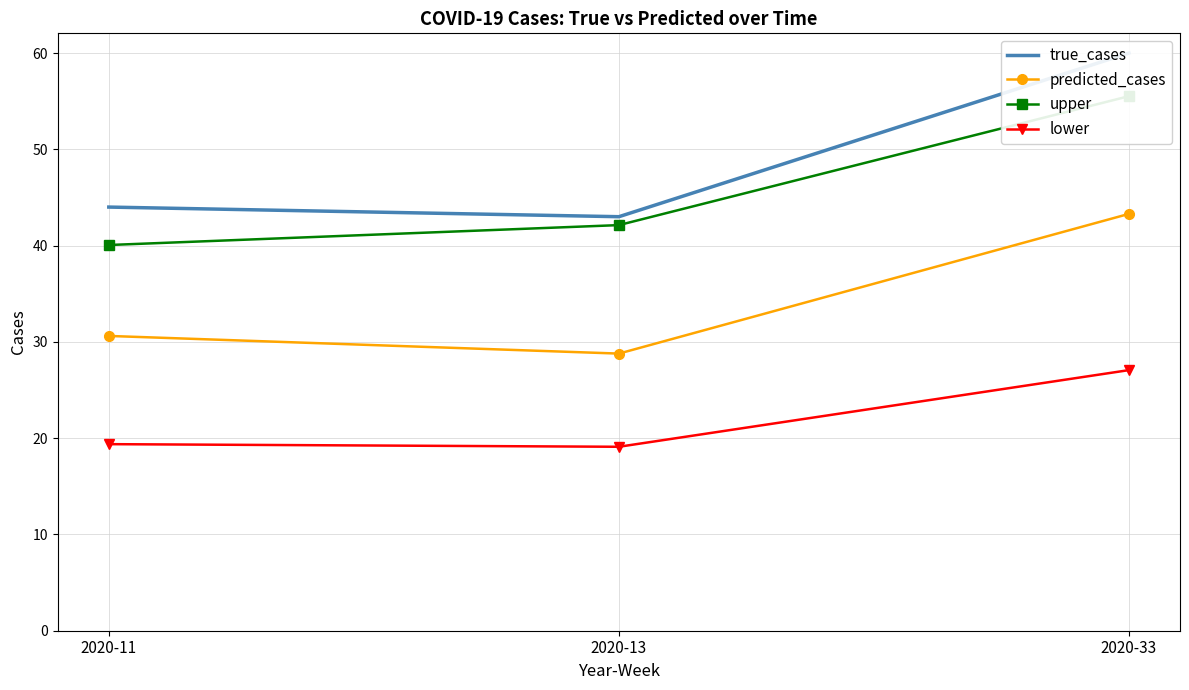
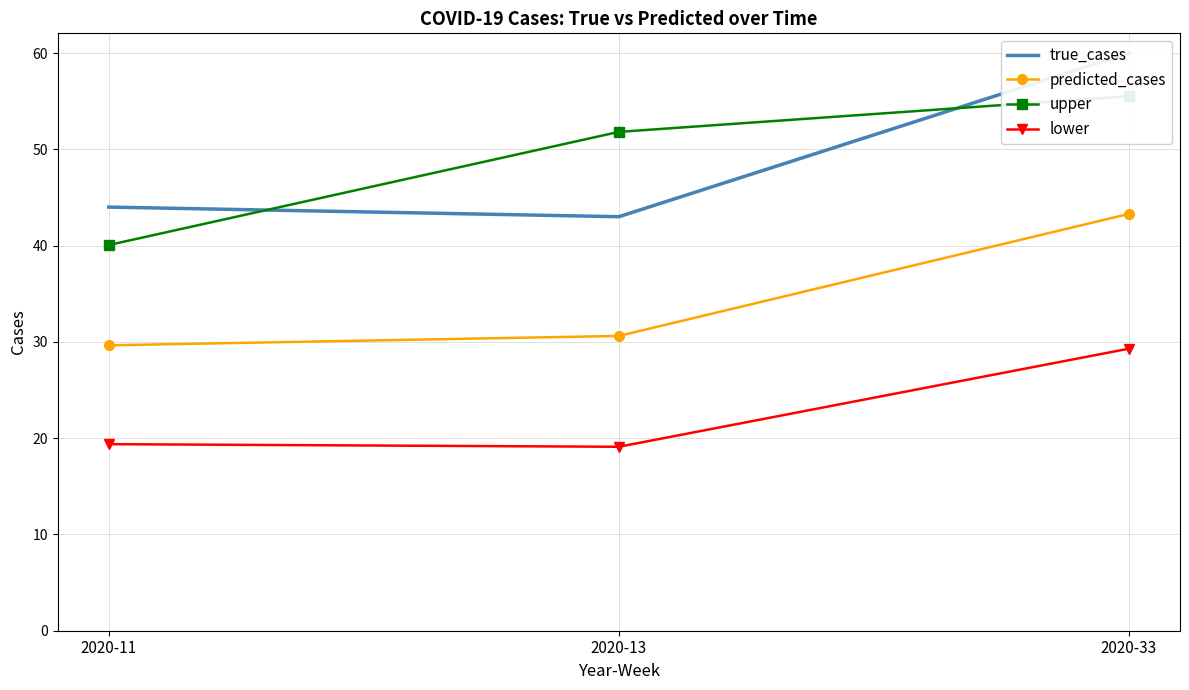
predicted_cases, 2020-11: 31 -> 30
predicted_cases, 2020-13: 29 -> 31
upper, 2020-13: 42 -> 52
lower, 2020-33: 27 -> 29
